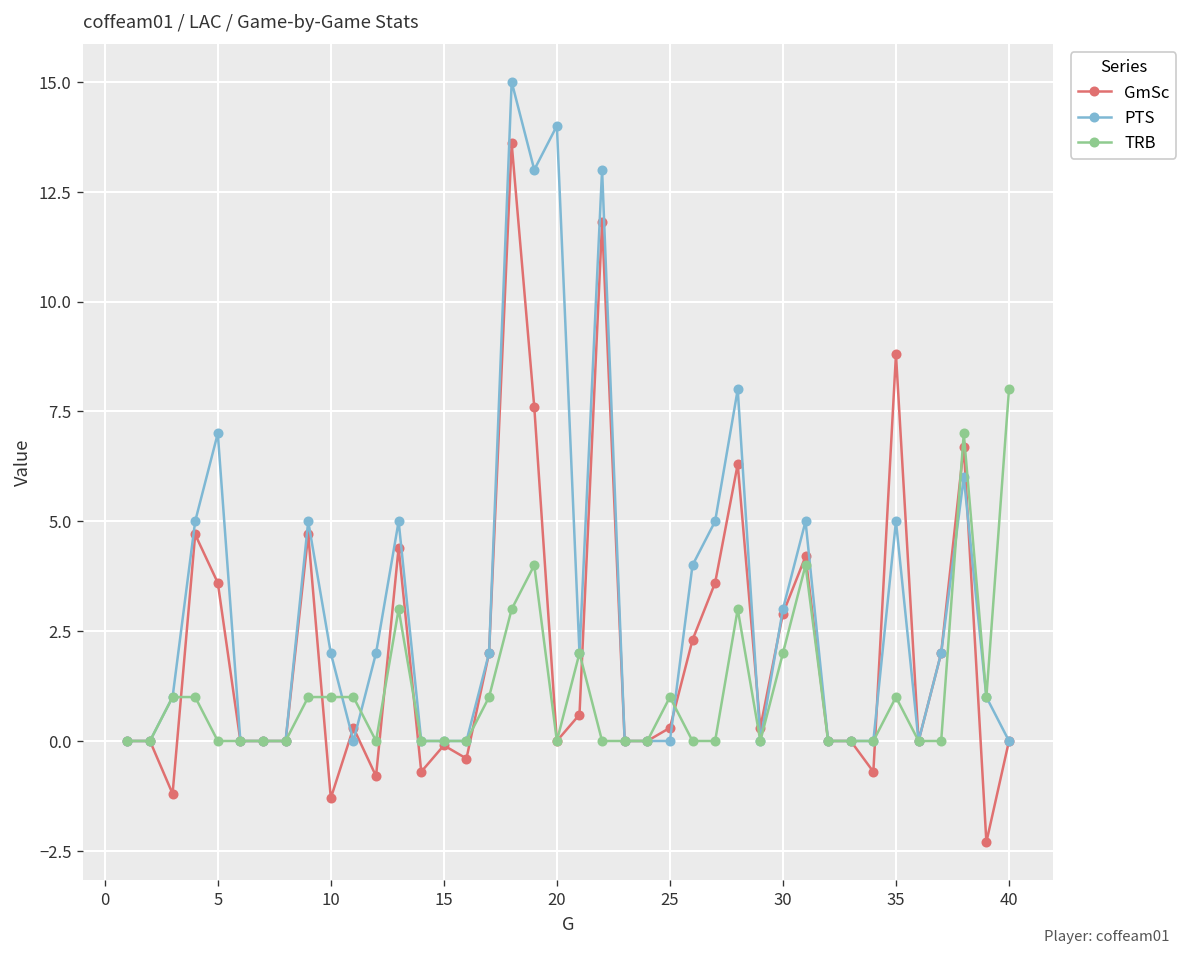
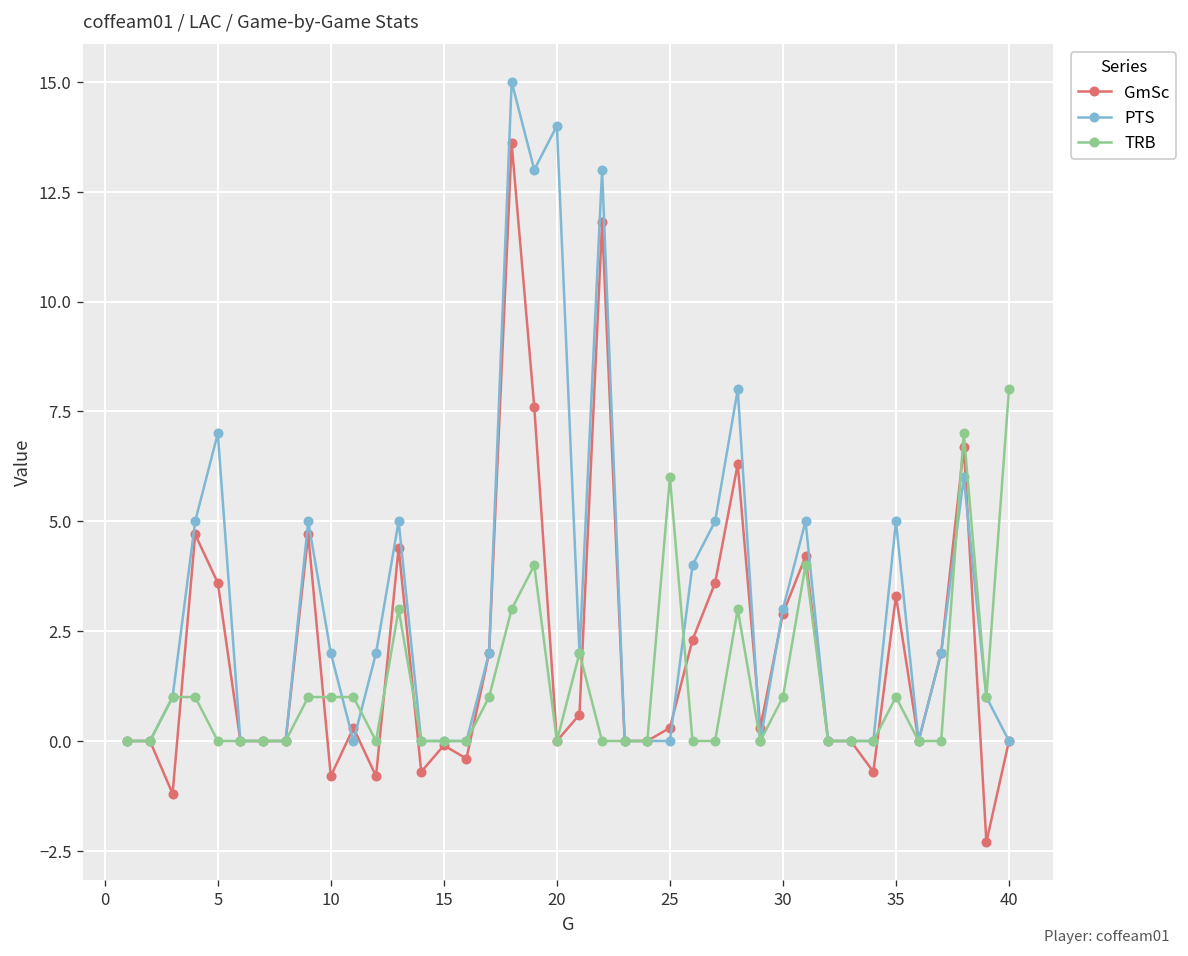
GmSc, 10: -1.3 -> -0.8
TRB, 25: 1 -> 6
TRB, 30: 2 -> 1
GmSc, 35: 8.8 -> 3.3
